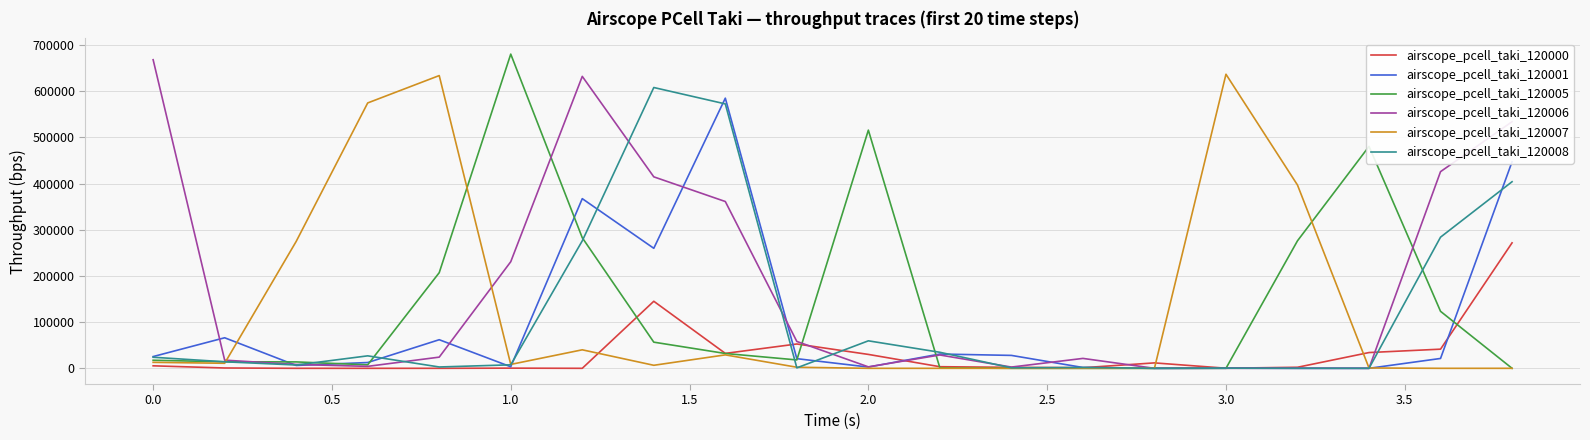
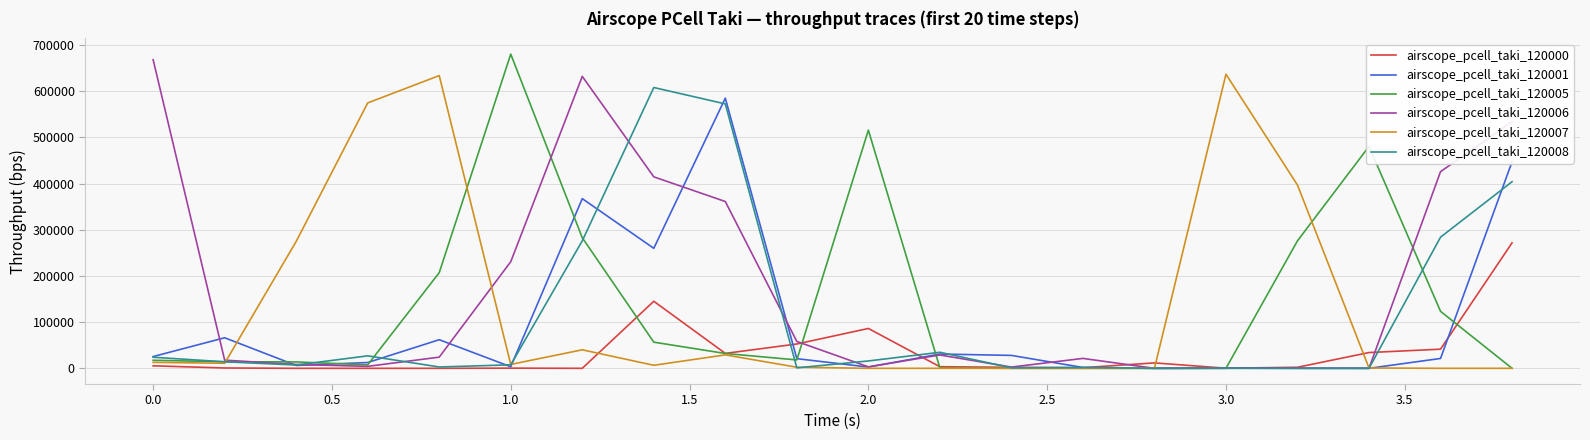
airscope_pcell_taki_120000, 2.0: 30000 -> 90000
airscope_pcell_taki_120008, 2.0: 60000 -> 20000
